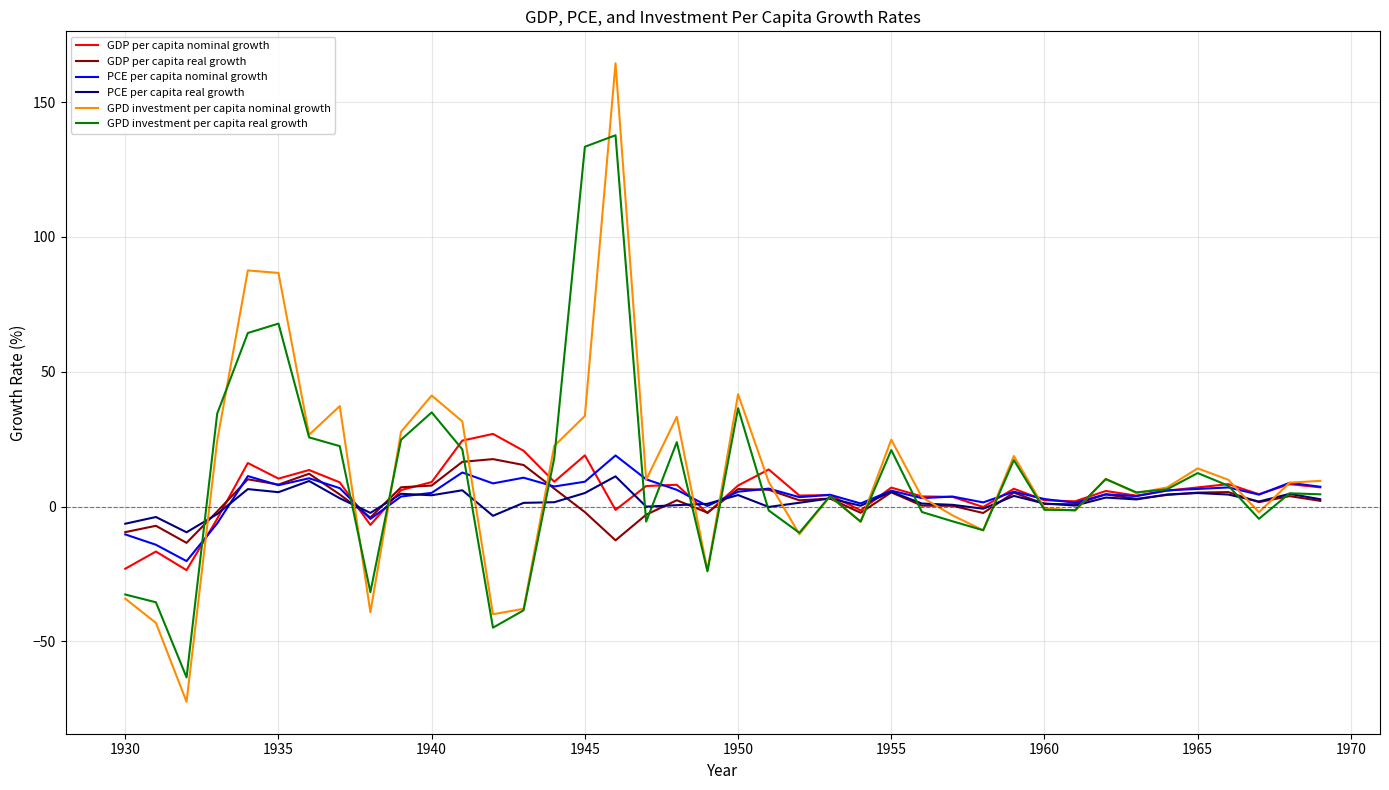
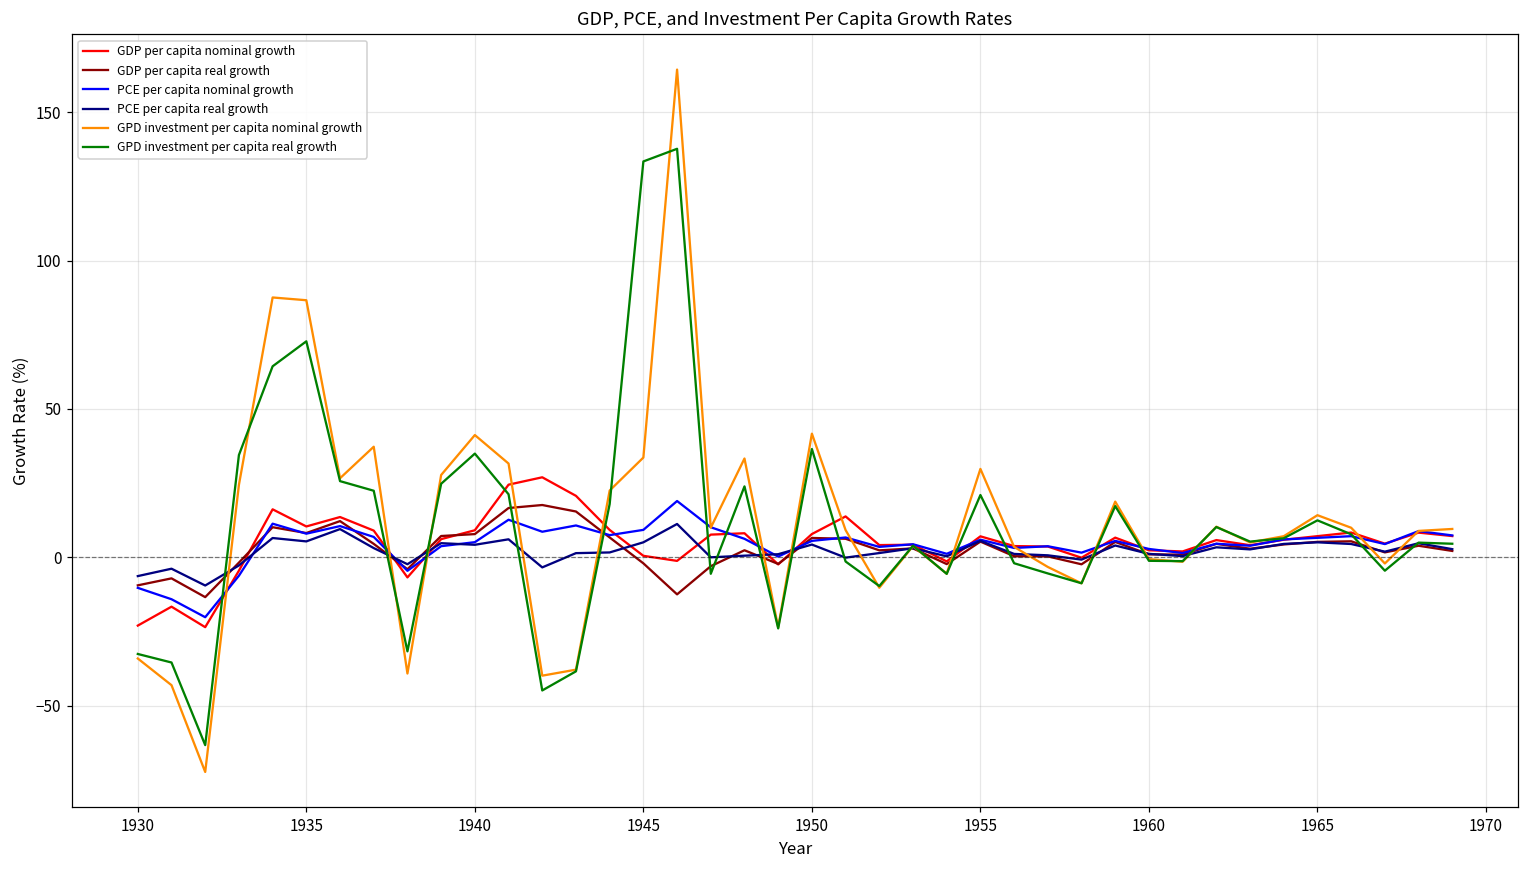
GPD investment per capita real growth, 1935: 68 -> 73
GDP per capita nominal growth, 1945: 19 -> 0
GPD investment per capita nominal growth, 1955: 25 -> 30
